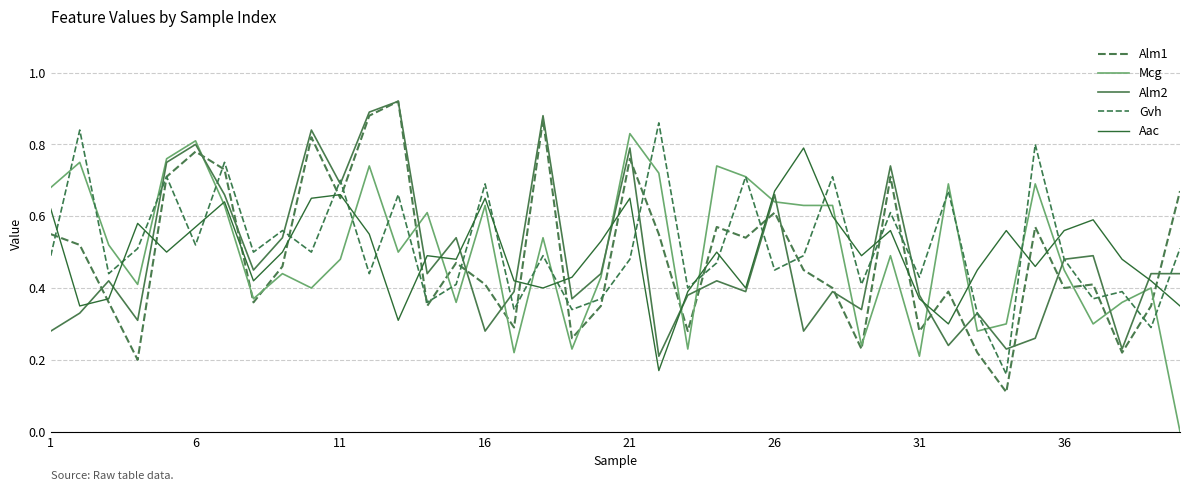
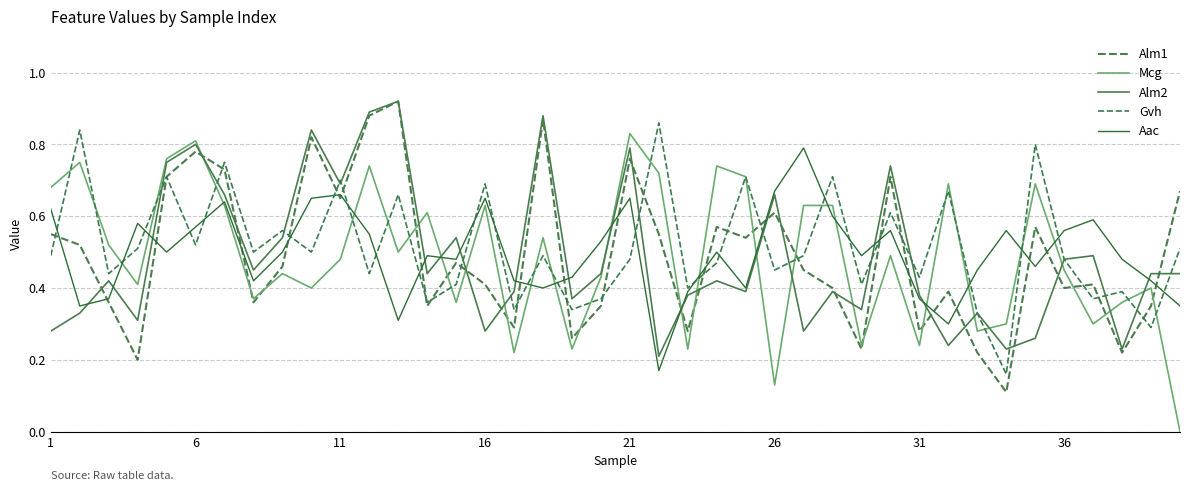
Mcg, 26: 0.64 -> 0.13
Mcg, 31: 0.21 -> 0.24
